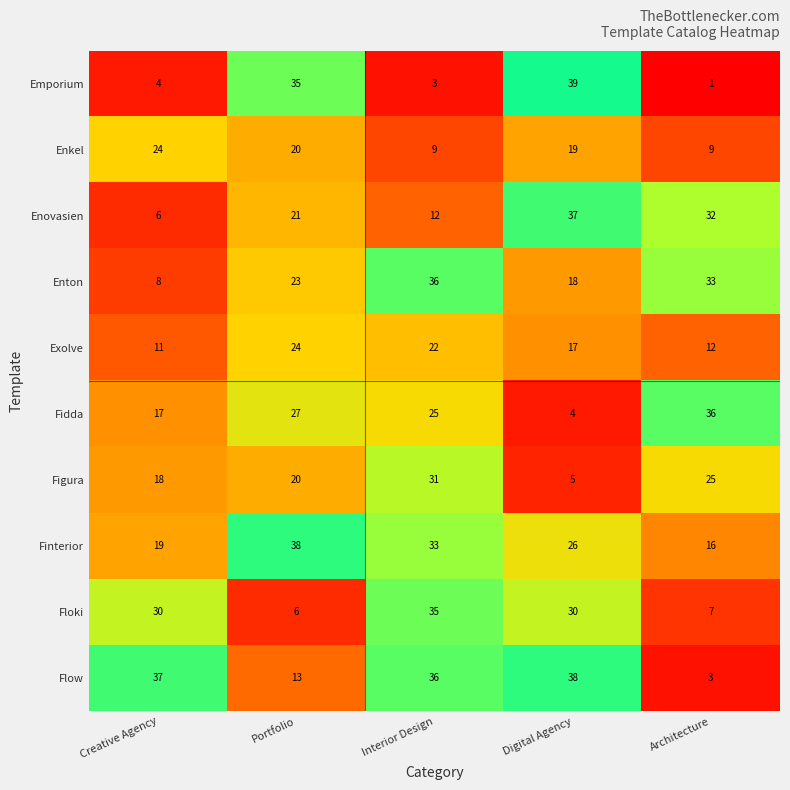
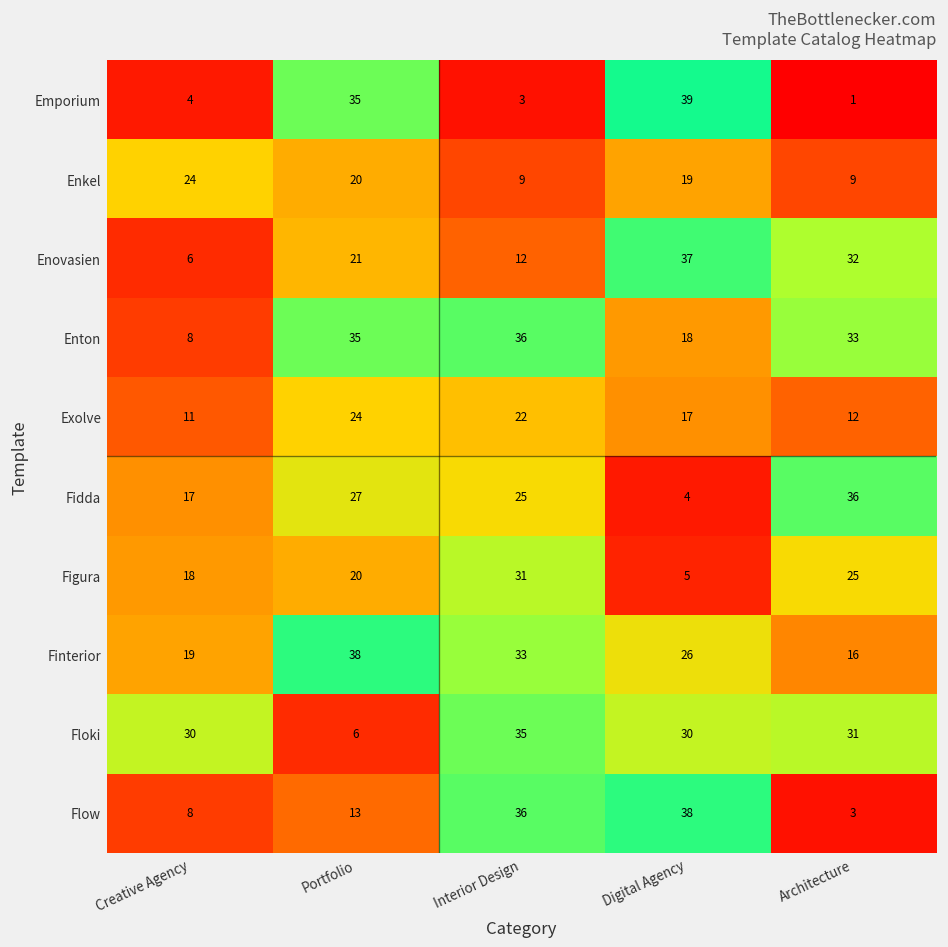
Enton, Portfolio: 23 -> 35
Floki, Architecture: 7 -> 31
Flow, Creative Agency: 37 -> 8
